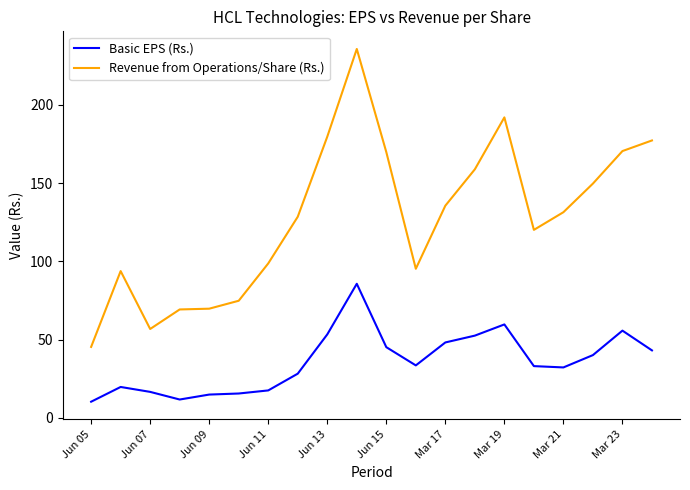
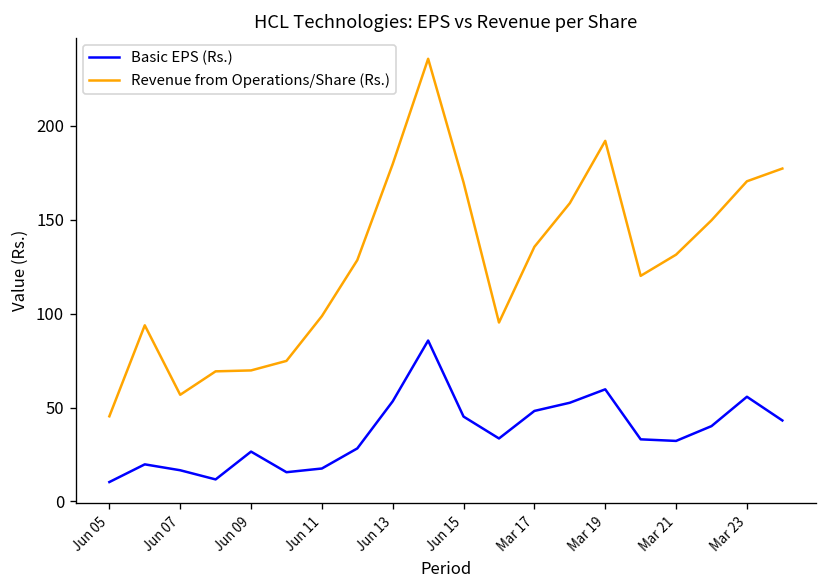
Basic EPS (Rs.), Jun 09: 15 -> 27
